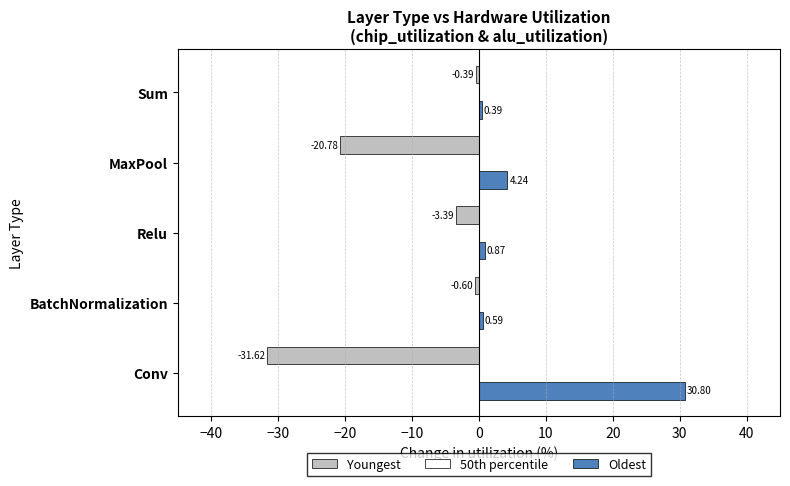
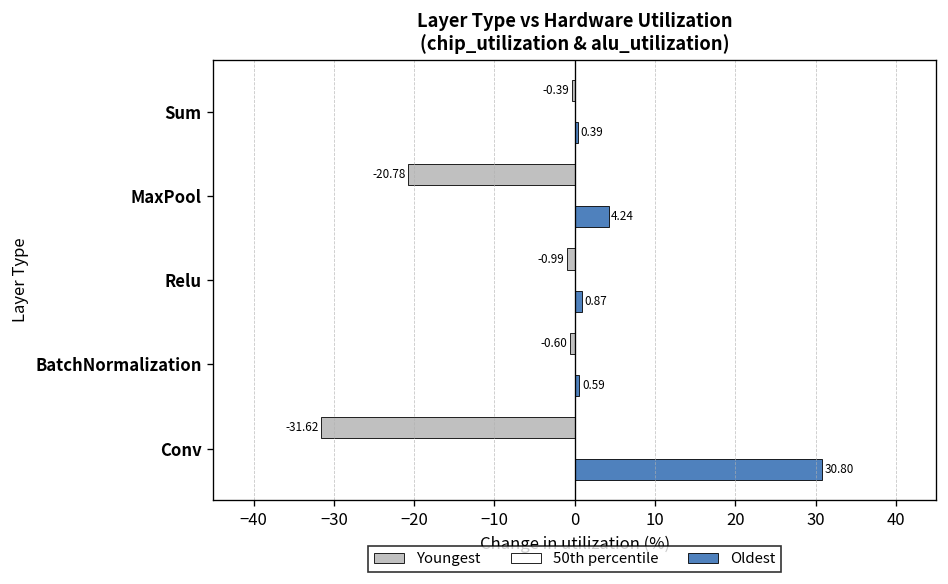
Youngest, Relu: -3.39 -> -0.99
